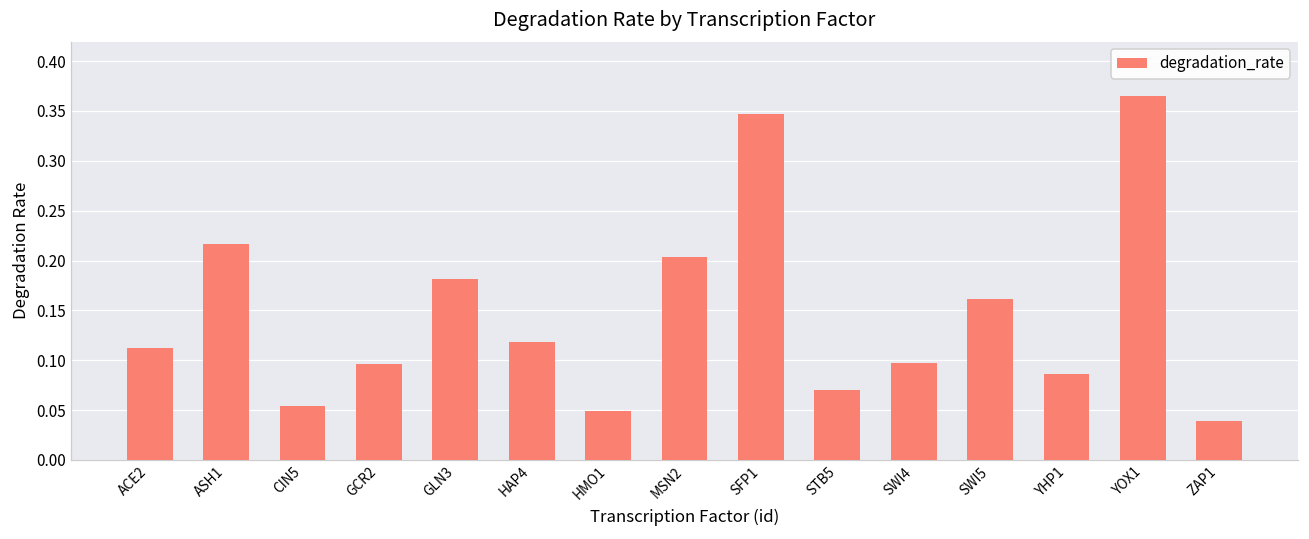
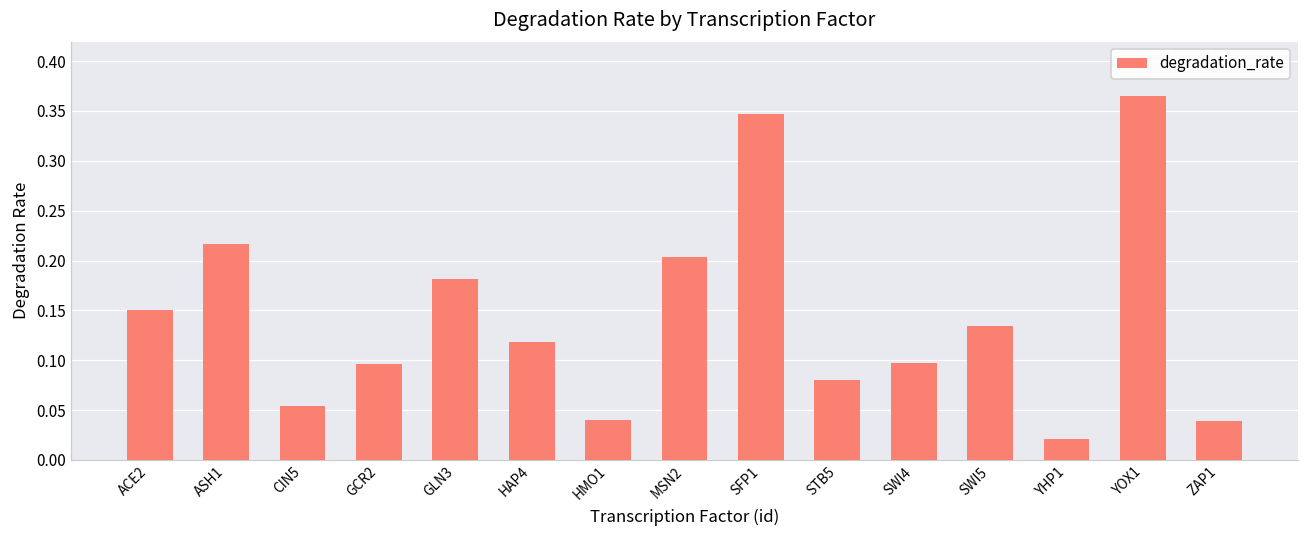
ACE2: 0.11 -> 0.15
HMO1: 0.05 -> 0.04
STB5: 0.07 -> 0.08
SWI5: 0.16 -> 0.13
YHP1: 0.09 -> 0.02
